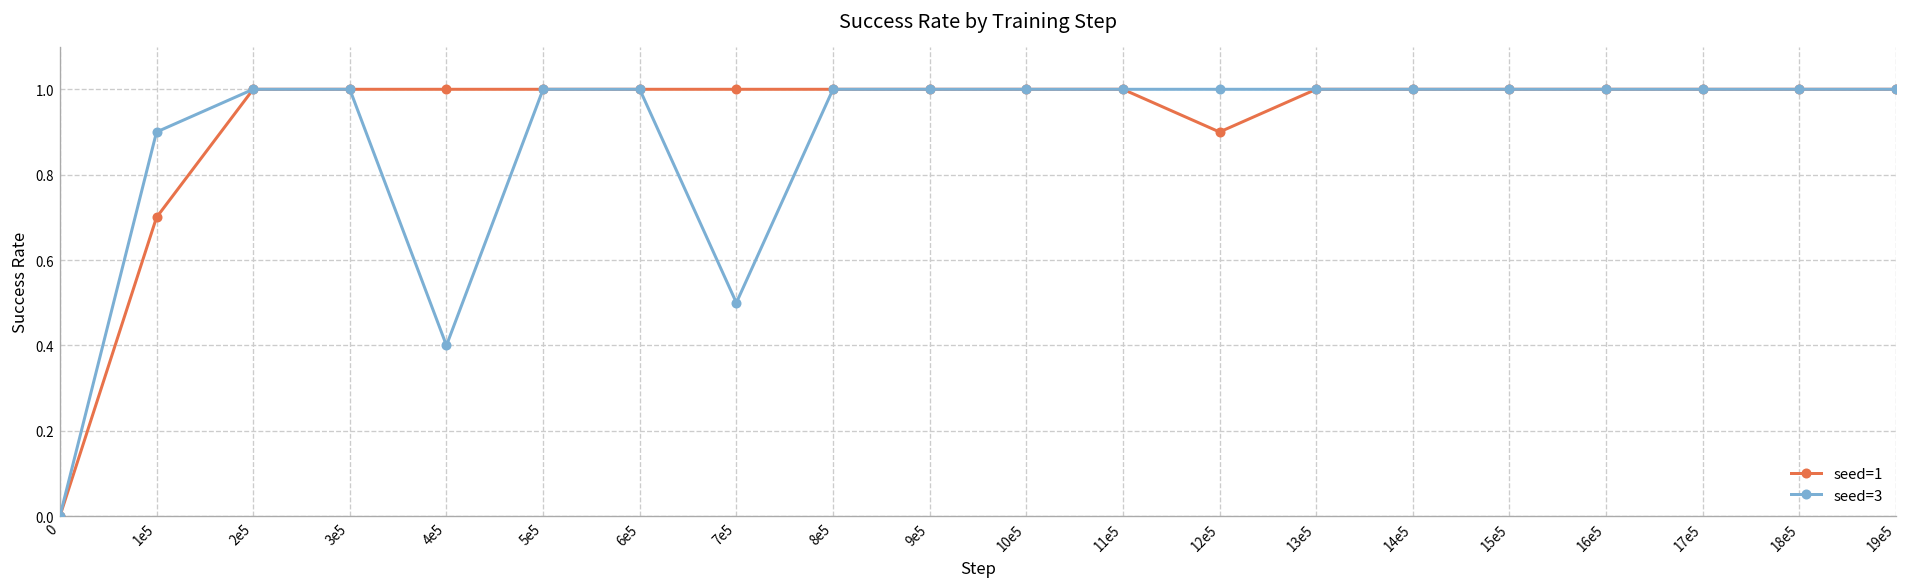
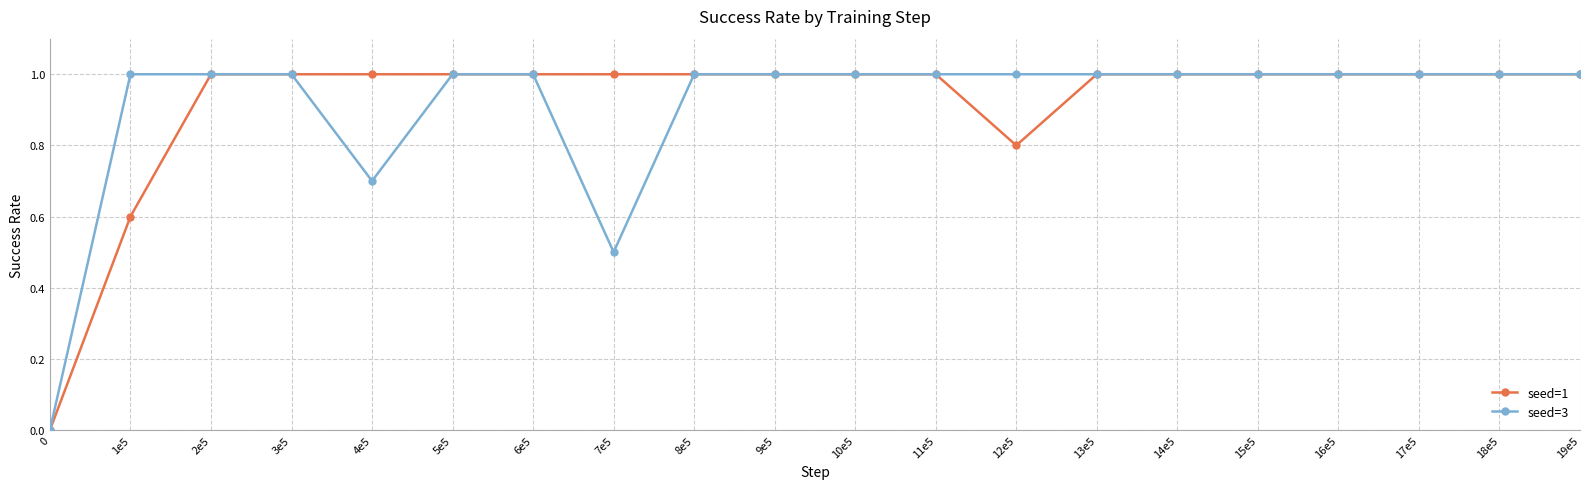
seed=1, 1e5: 0.7 -> 0.6
seed=3, 1e5: 0.9 -> 1.0
seed=3, 4e5: 0.4 -> 0.7
seed=1, 12e5: 0.9 -> 0.8
